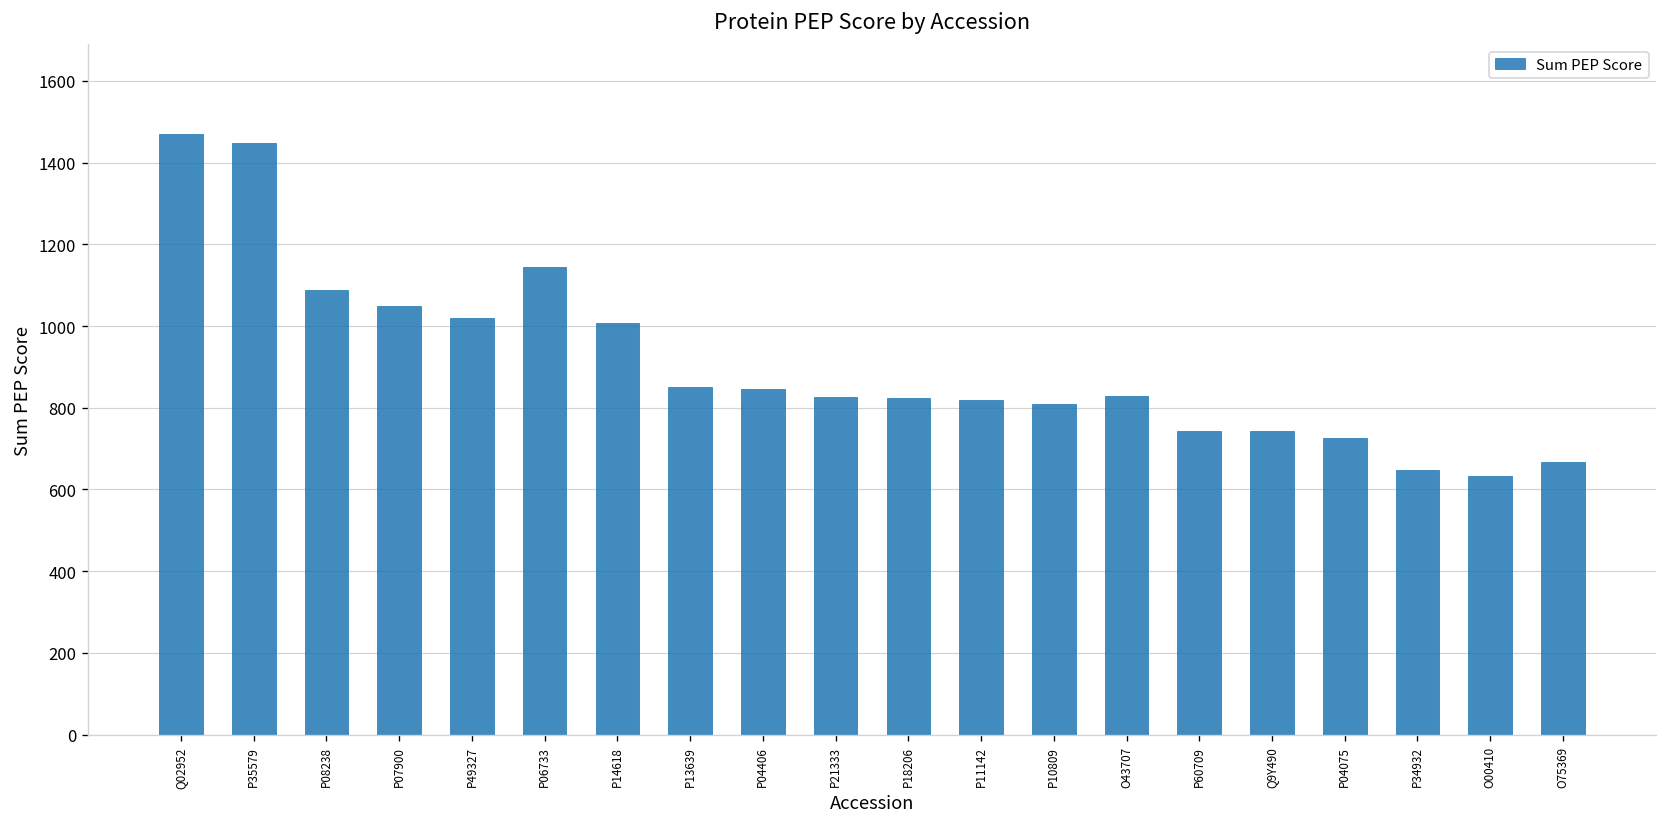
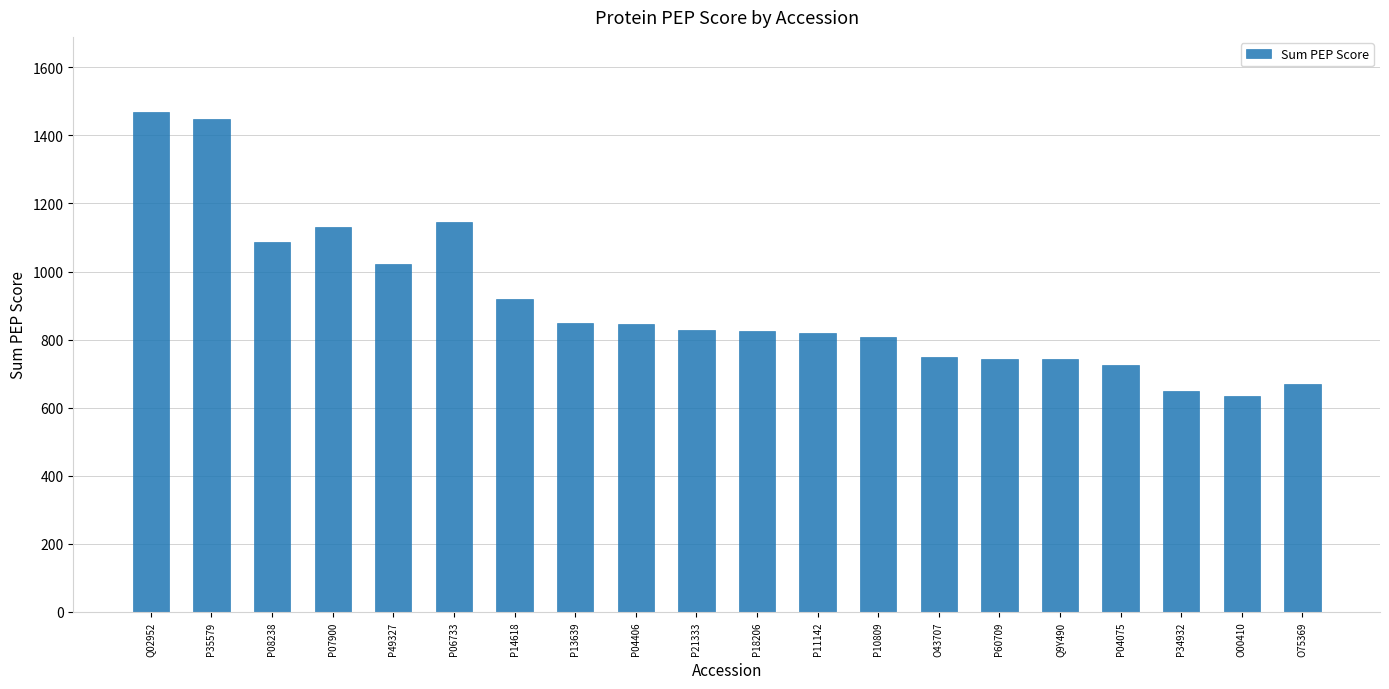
P07900: 1050 -> 1130
P14618: 1010 -> 920
O43707: 830 -> 750
